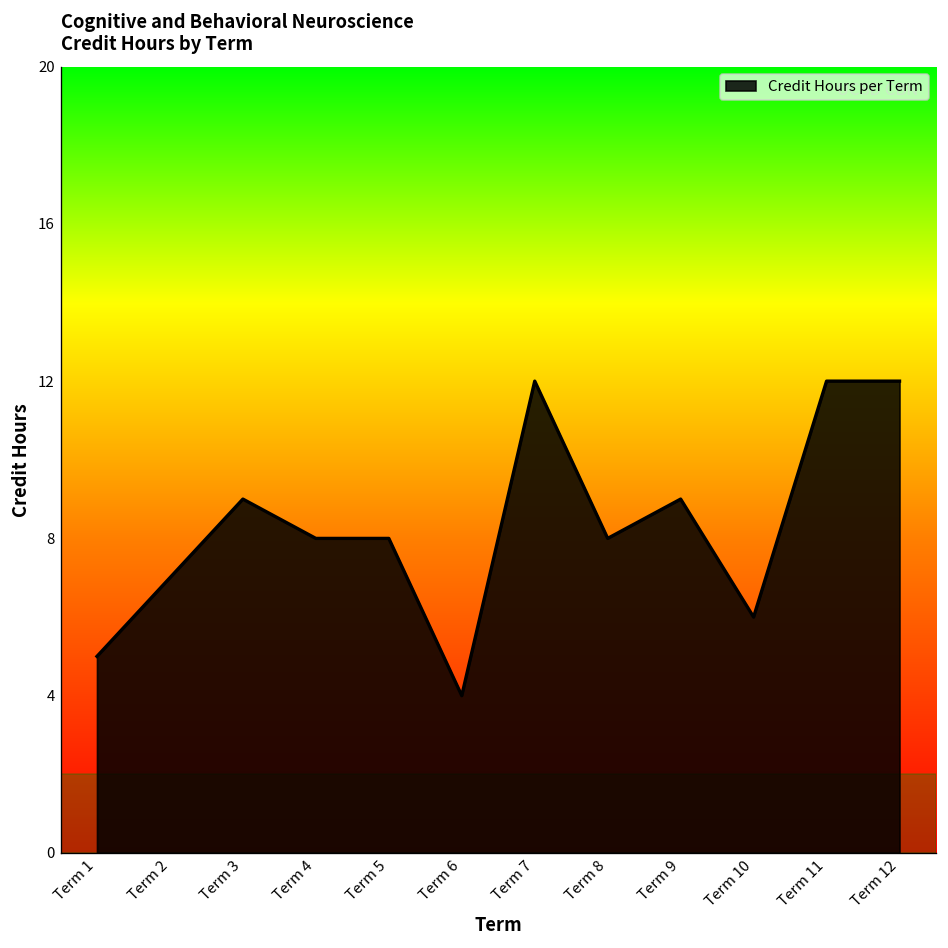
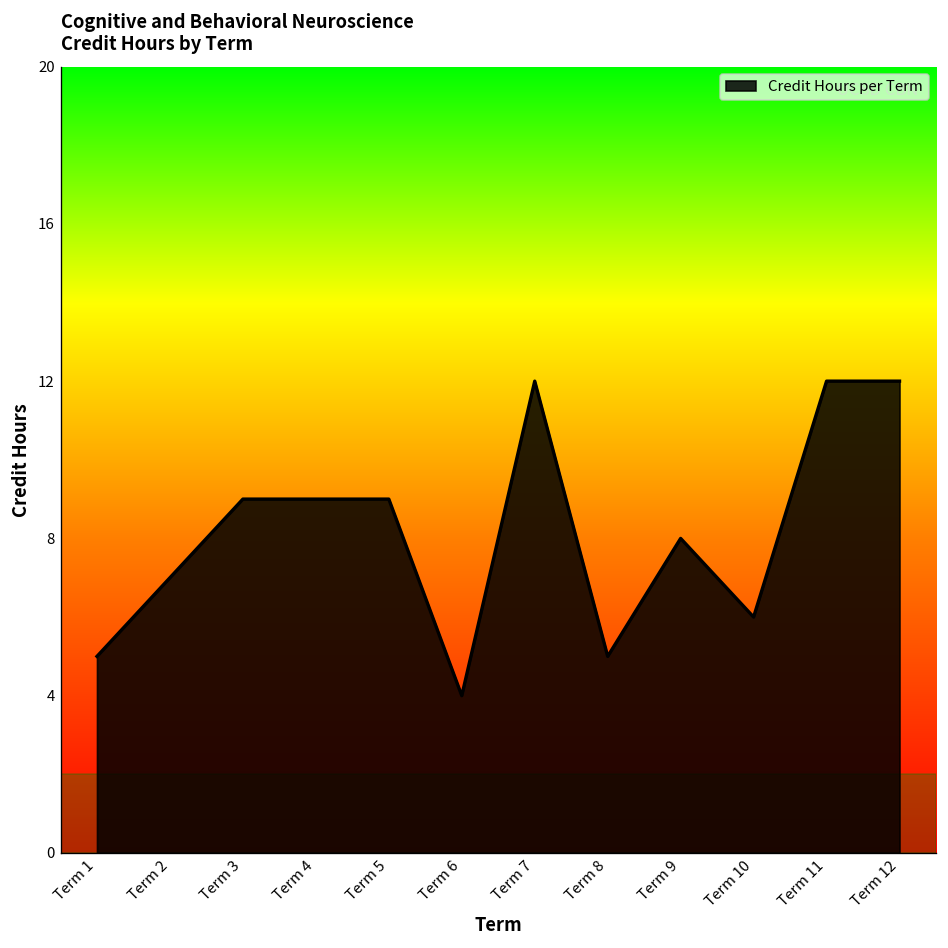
Term 4: 8 -> 9
Term 5: 8 -> 9
Term 8: 8 -> 5
Term 9: 9 -> 8
